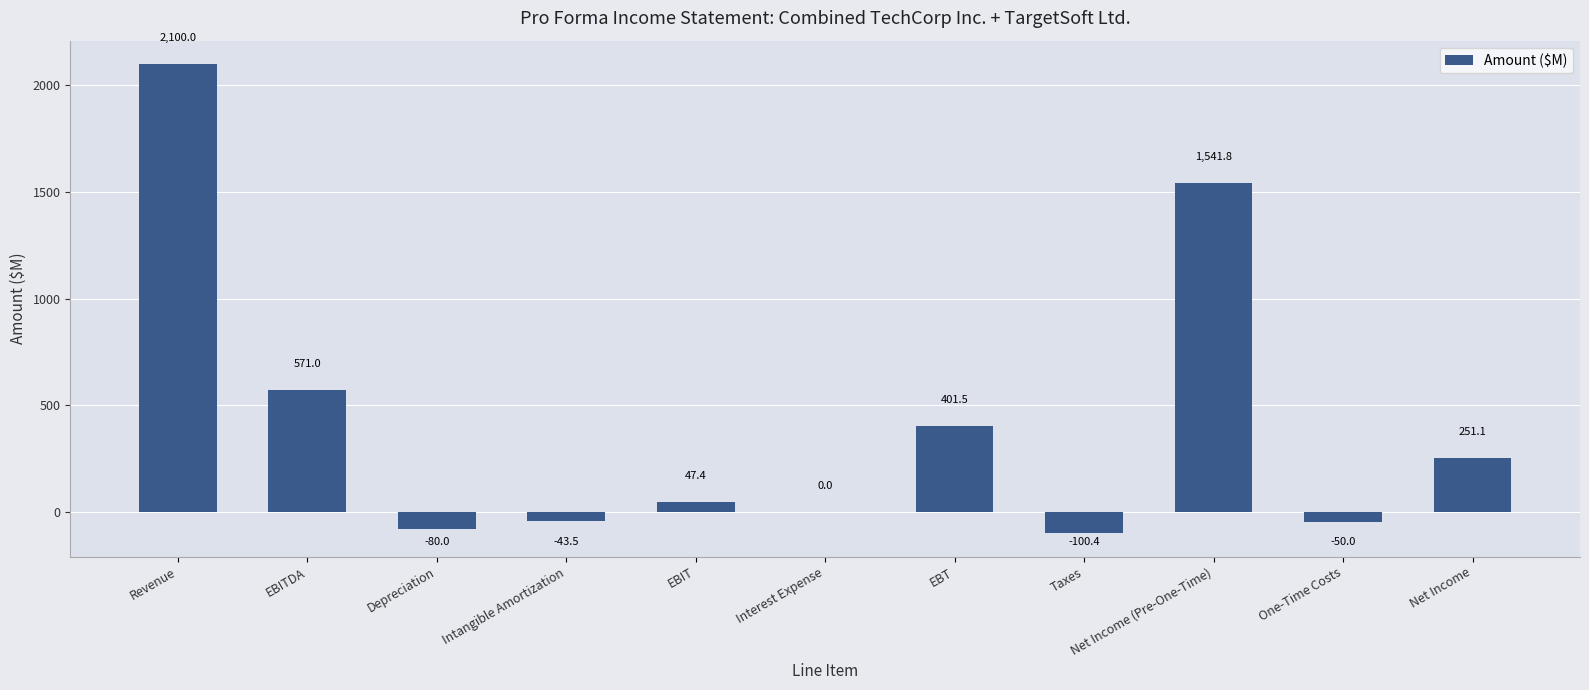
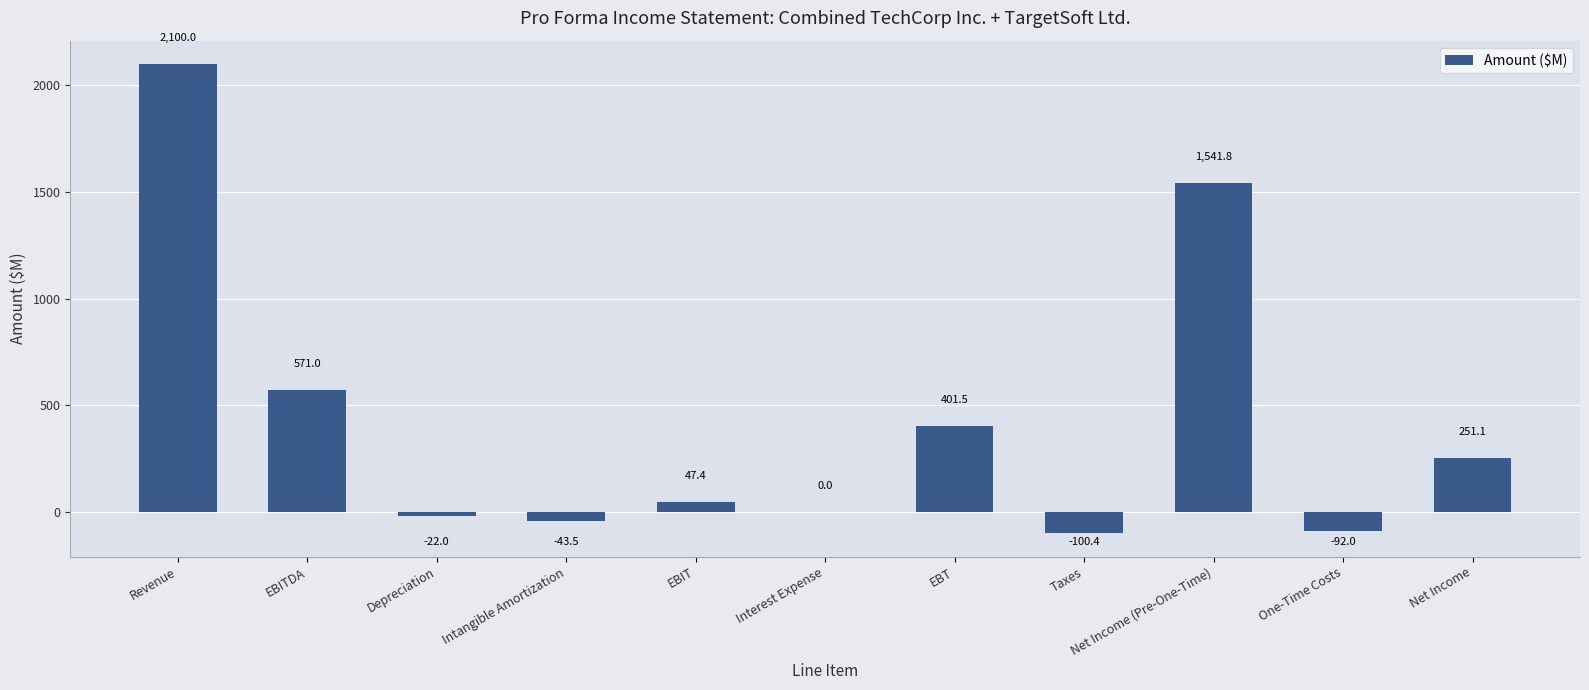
Depreciation: -80.0 -> -22.0
One-Time Costs: -50.0 -> -92.0
